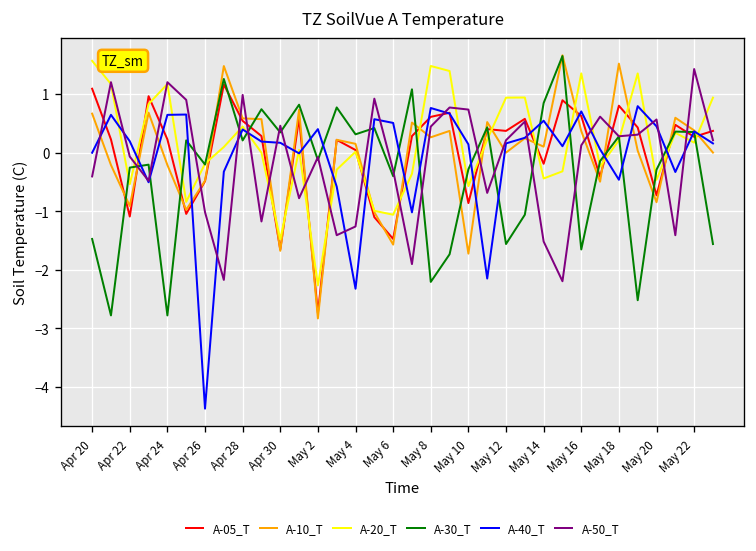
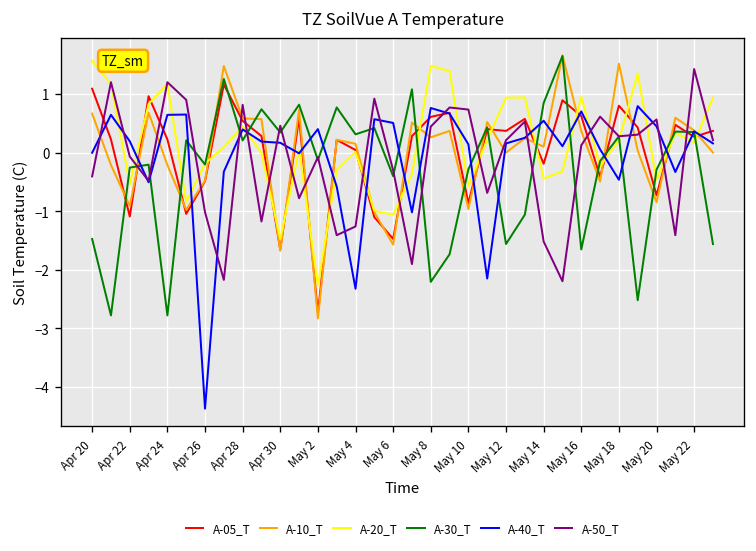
A-50_T, Apr 28: 1.0 -> 0.8
A-10_T, May 10: -1.7 -> -1.0
A-20_T, May 16: 1.4 -> 1.0
